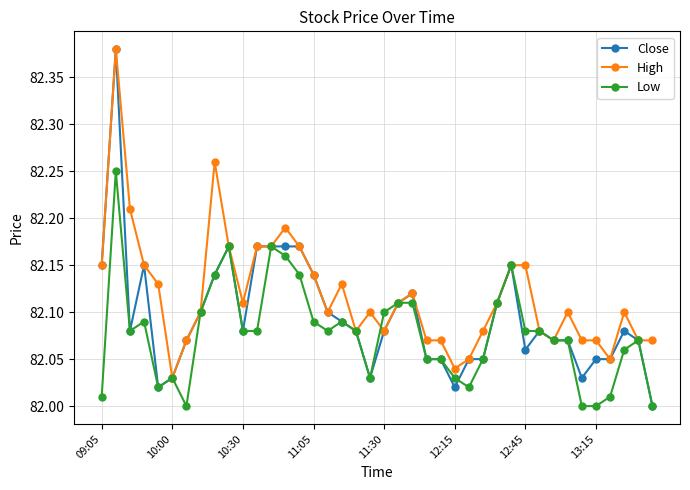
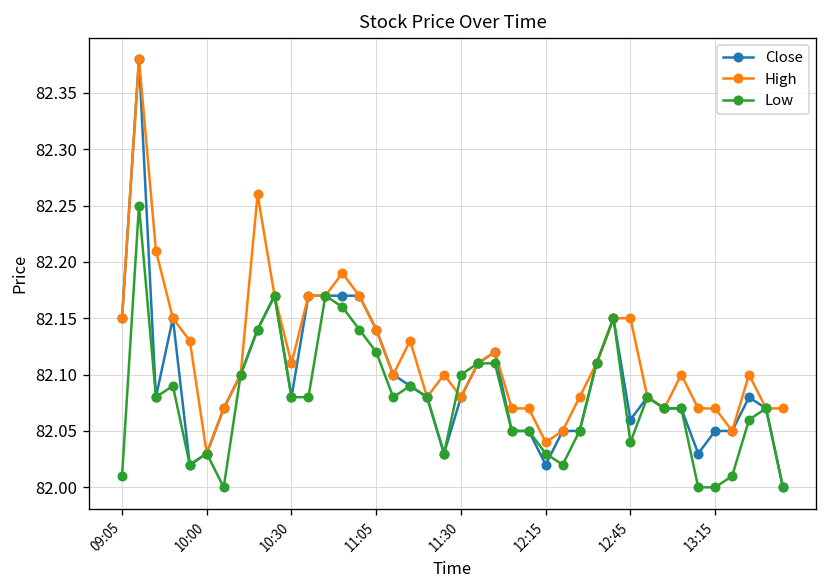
Low, 11:05: 82.09 -> 82.12
Low, 12:45: 82.08 -> 82.04
